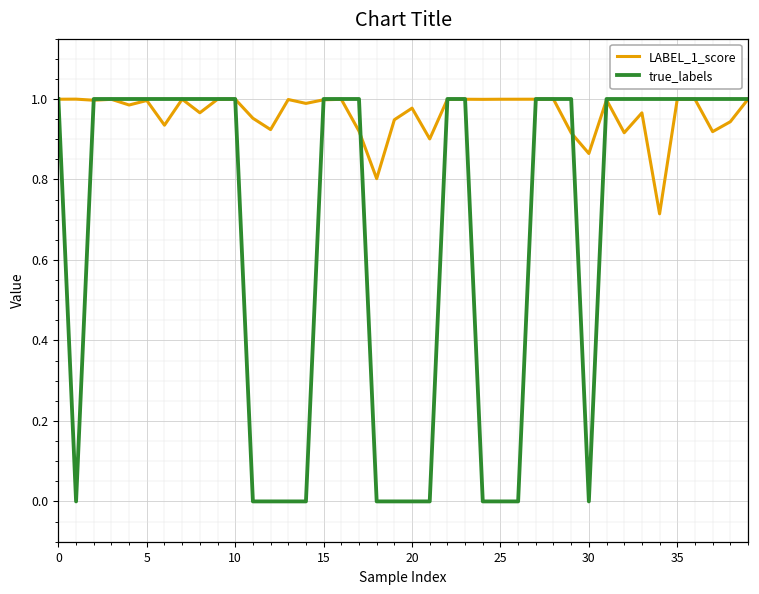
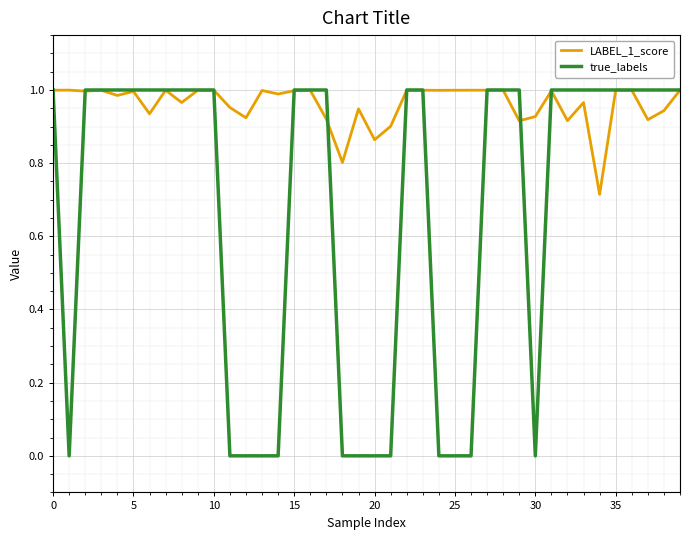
LABEL_1_score, 20: 0.98 -> 0.86
LABEL_1_score, 30: 0.86 -> 0.93
